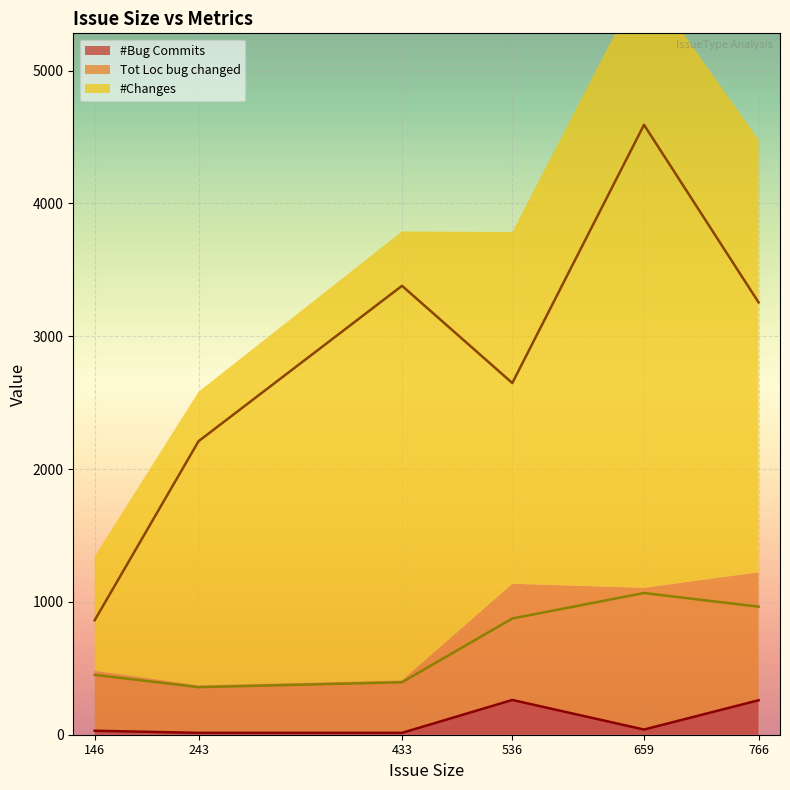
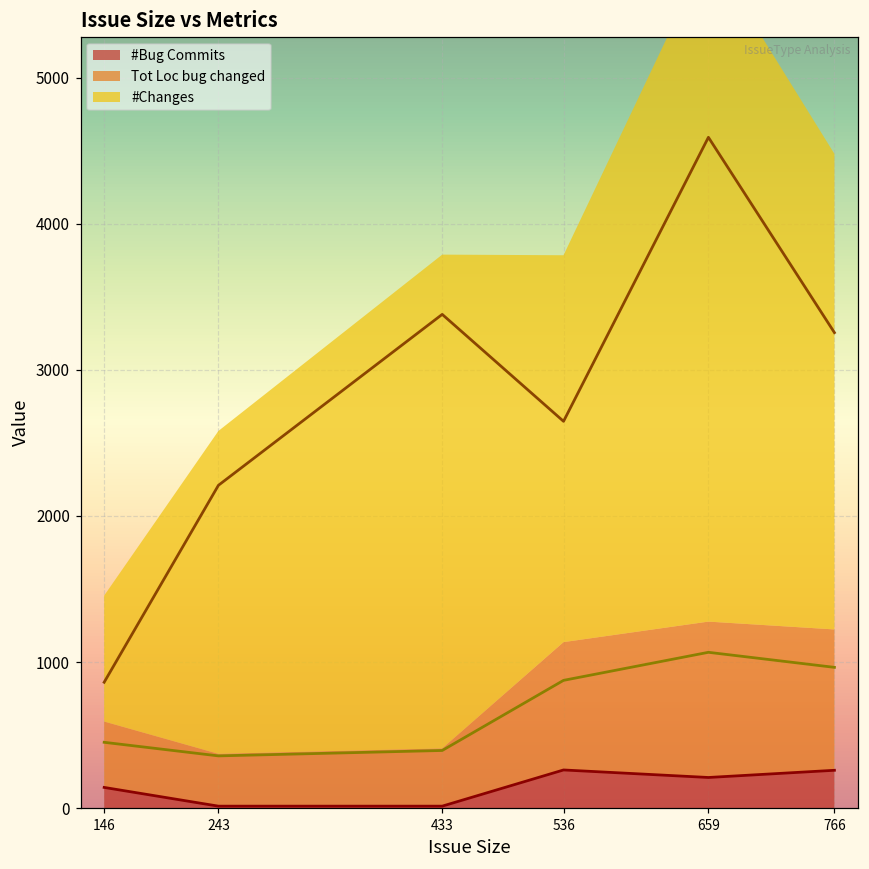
#Bug Commits, 146: 30 -> 140
#Bug Commits, 659: 40 -> 210
